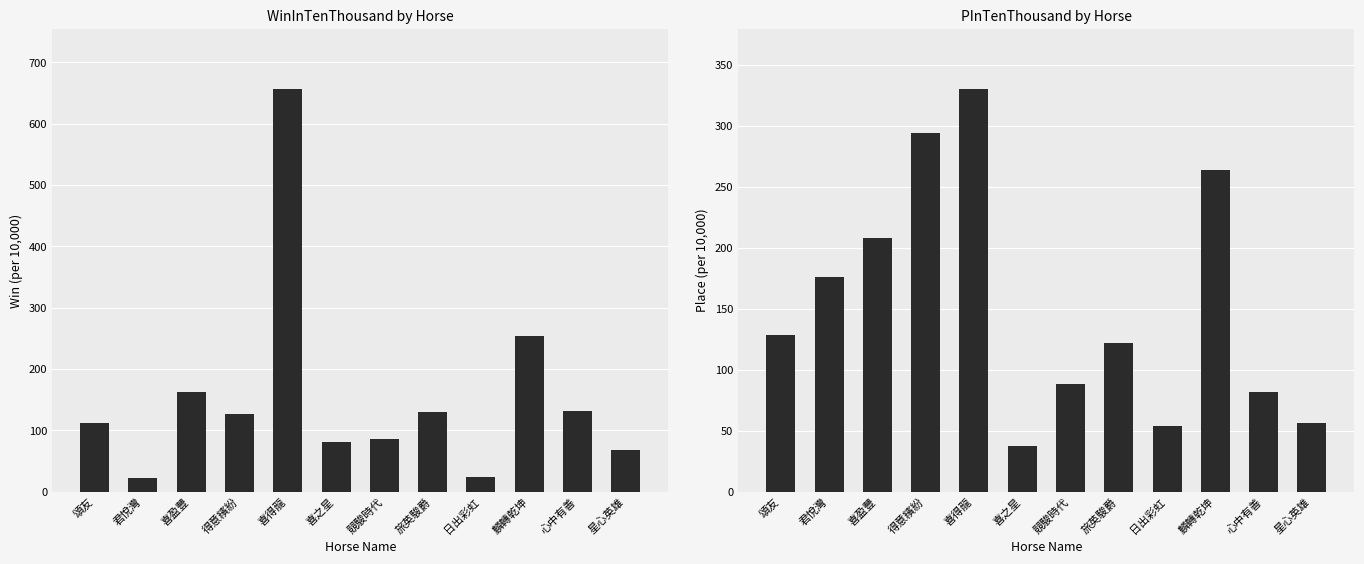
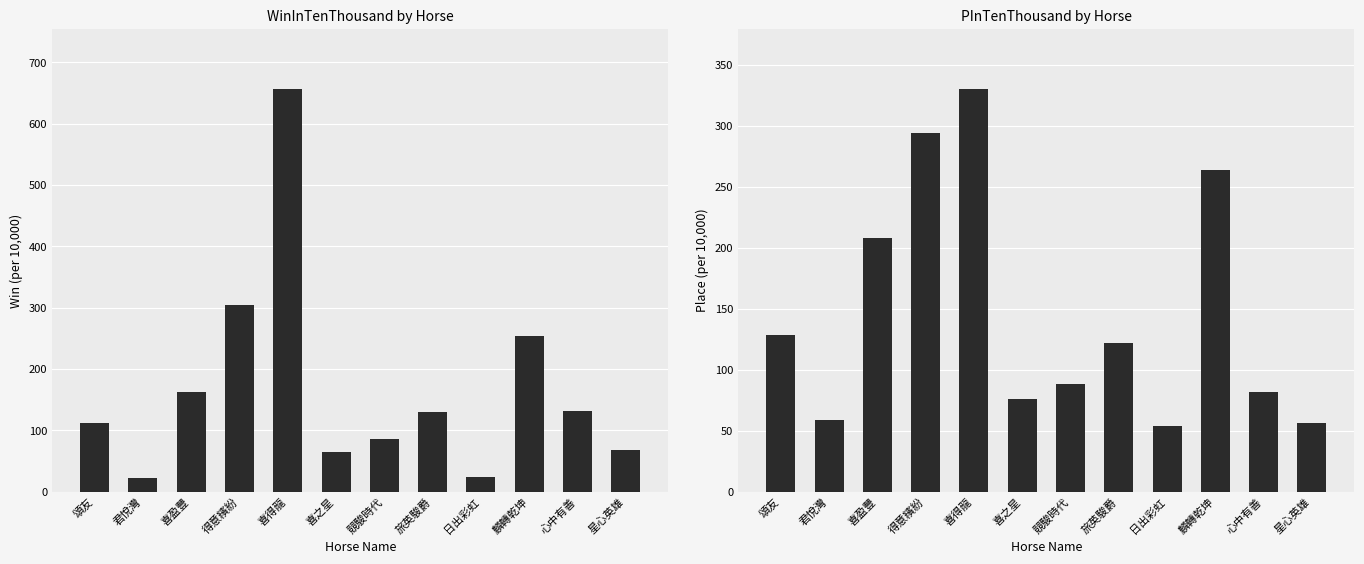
WinInTenThousand by Horse, 得意繽紛: 130 -> 300
WinInTenThousand by Horse, 喜之星: 80 -> 70
PInTenThousand by Horse, 君悅灣: 176 -> 59
PInTenThousand by Horse, 喜之星: 37 -> 76
